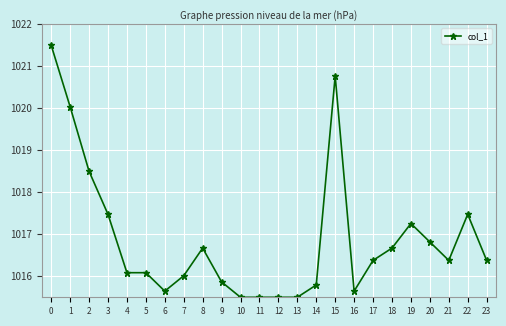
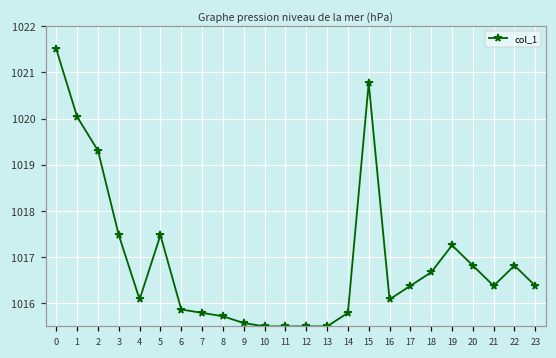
2: 1018.5 -> 1019.3
5: 1016.1 -> 1017.5
6: 1015.6 -> 1015.9
7: 1016.0 -> 1015.8
8: 1016.7 -> 1015.7
9: 1015.9 -> 1015.6
16: 1015.6 -> 1016.1
22: 1017.5 -> 1016.8
